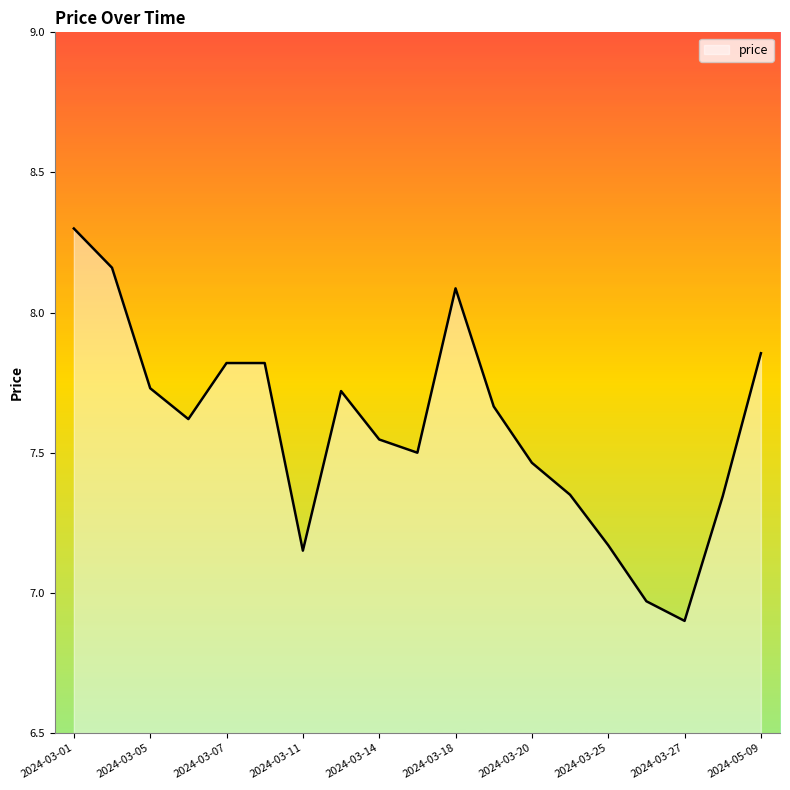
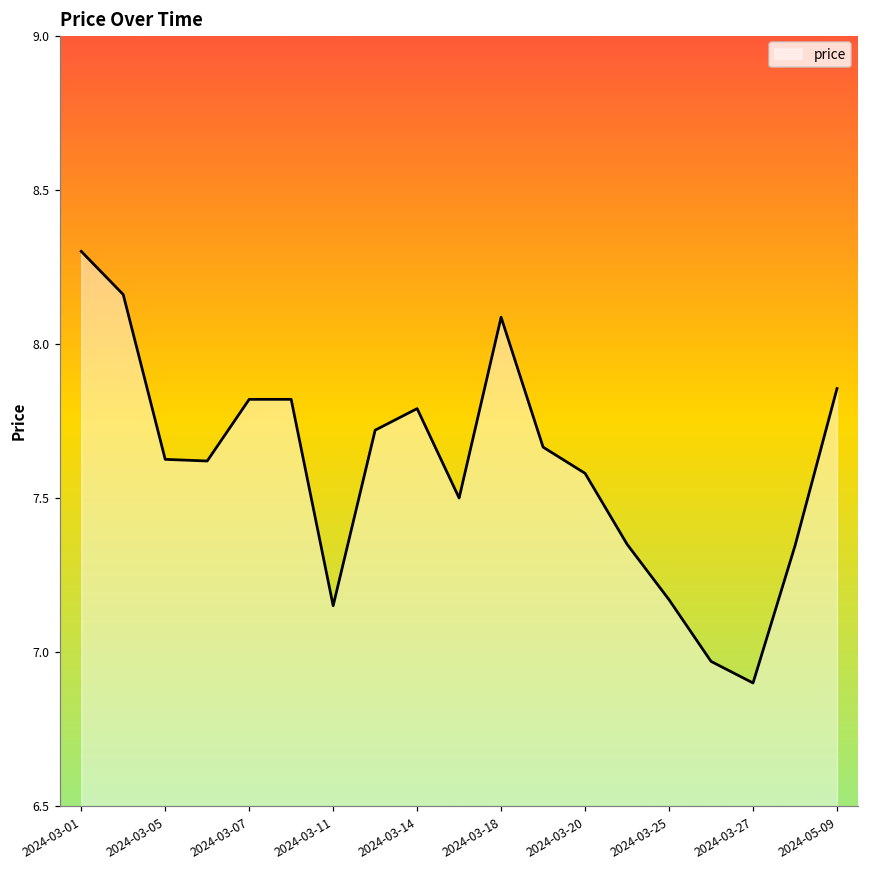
2024-03-05: 7.73 -> 7.63
2024-03-14: 7.55 -> 7.79
2024-03-20: 7.46 -> 7.58
